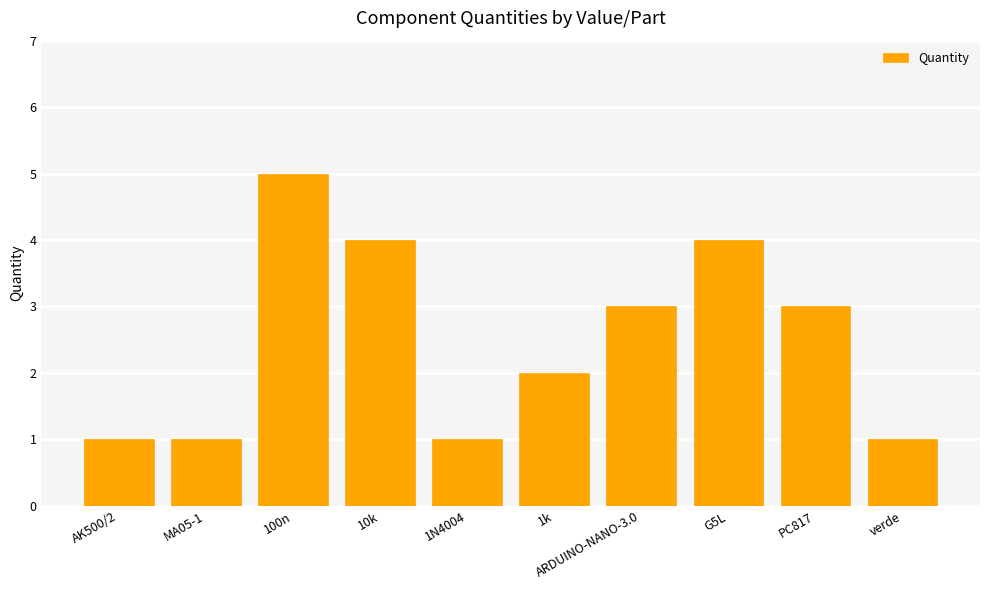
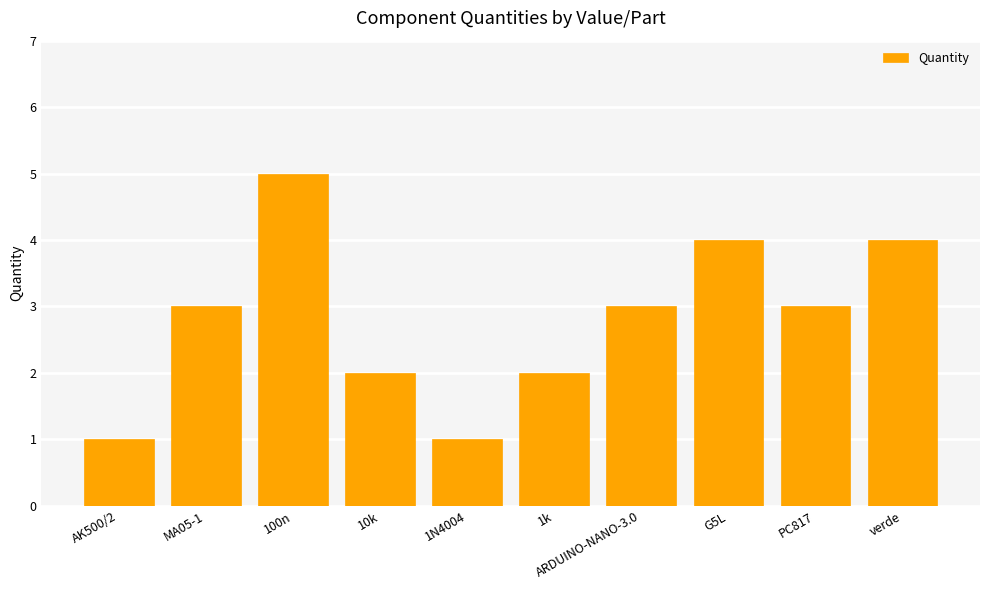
MA05-1: 1 -> 3
10k: 4 -> 2
verde: 1 -> 4
